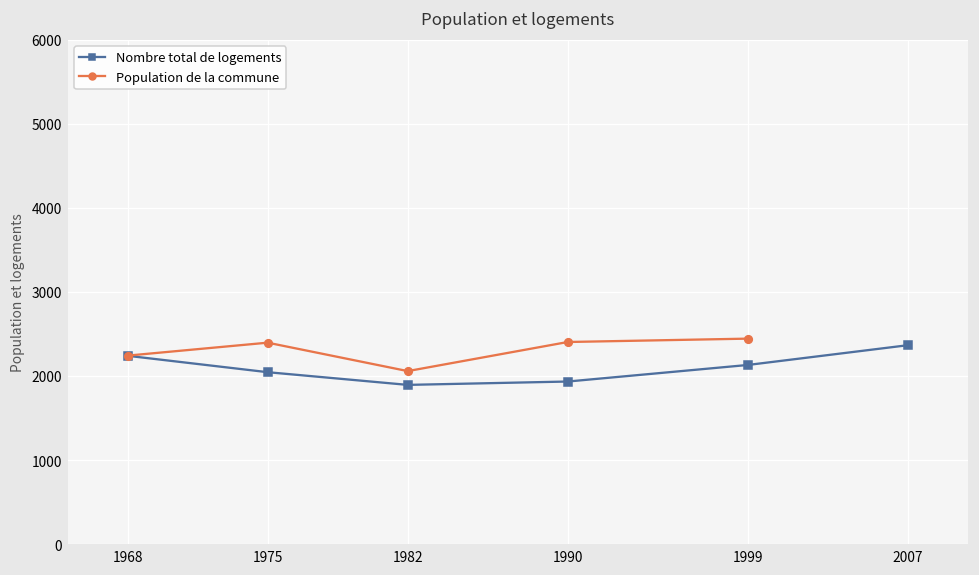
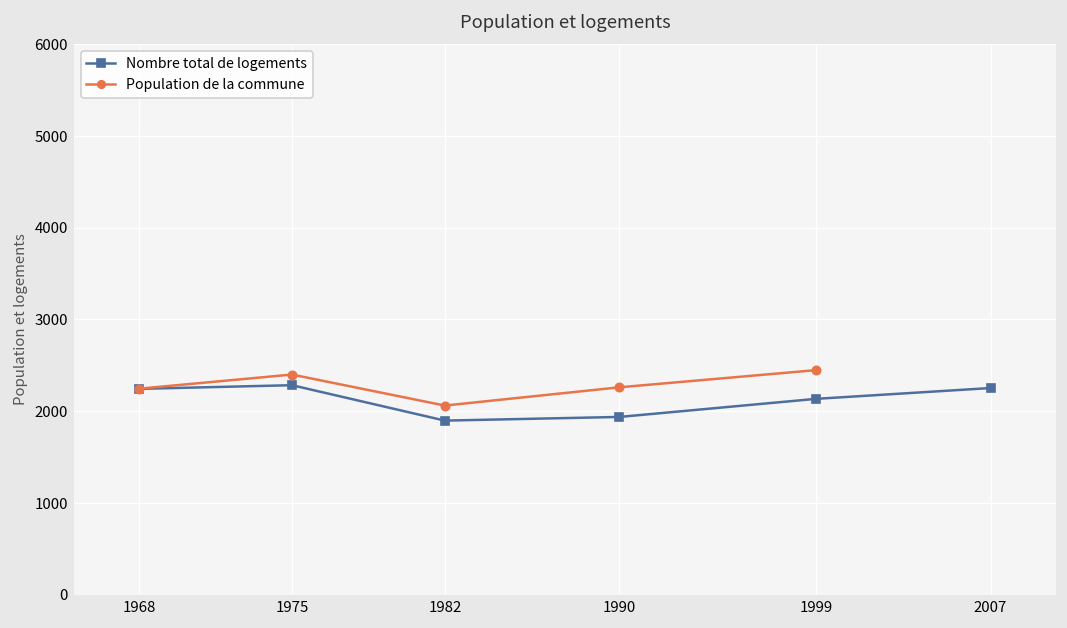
Nombre total de logements, 1975: 2000 -> 2300
Population de la commune, 1990: 2400 -> 2300
Nombre total de logements, 2007: 2400 -> 2300
